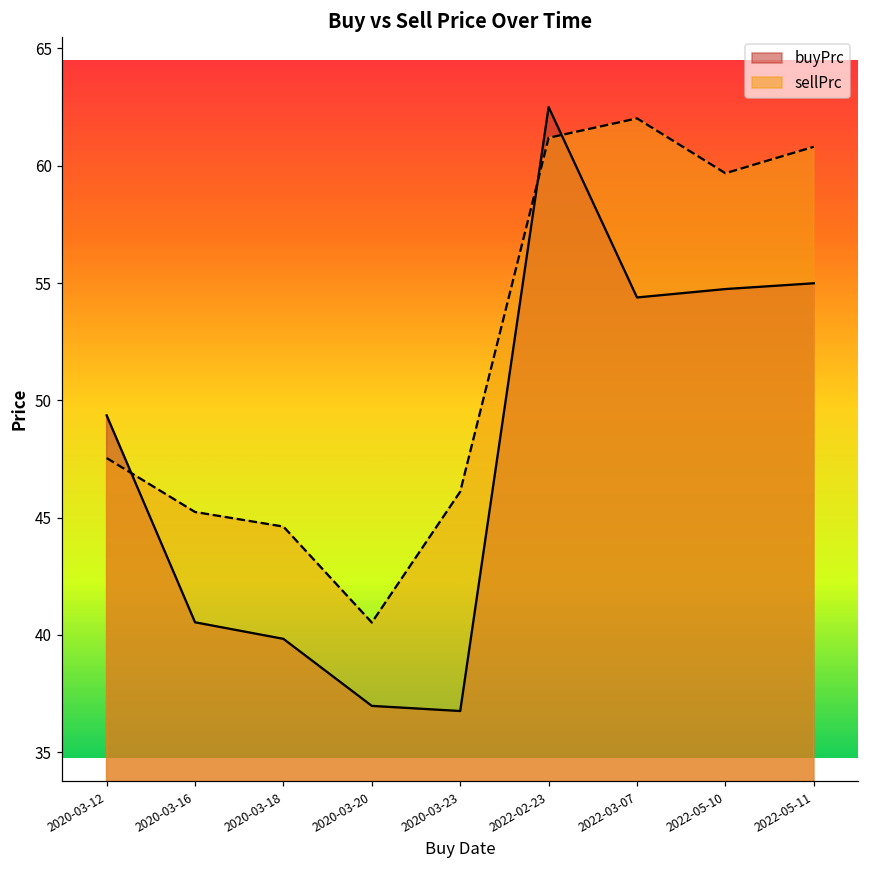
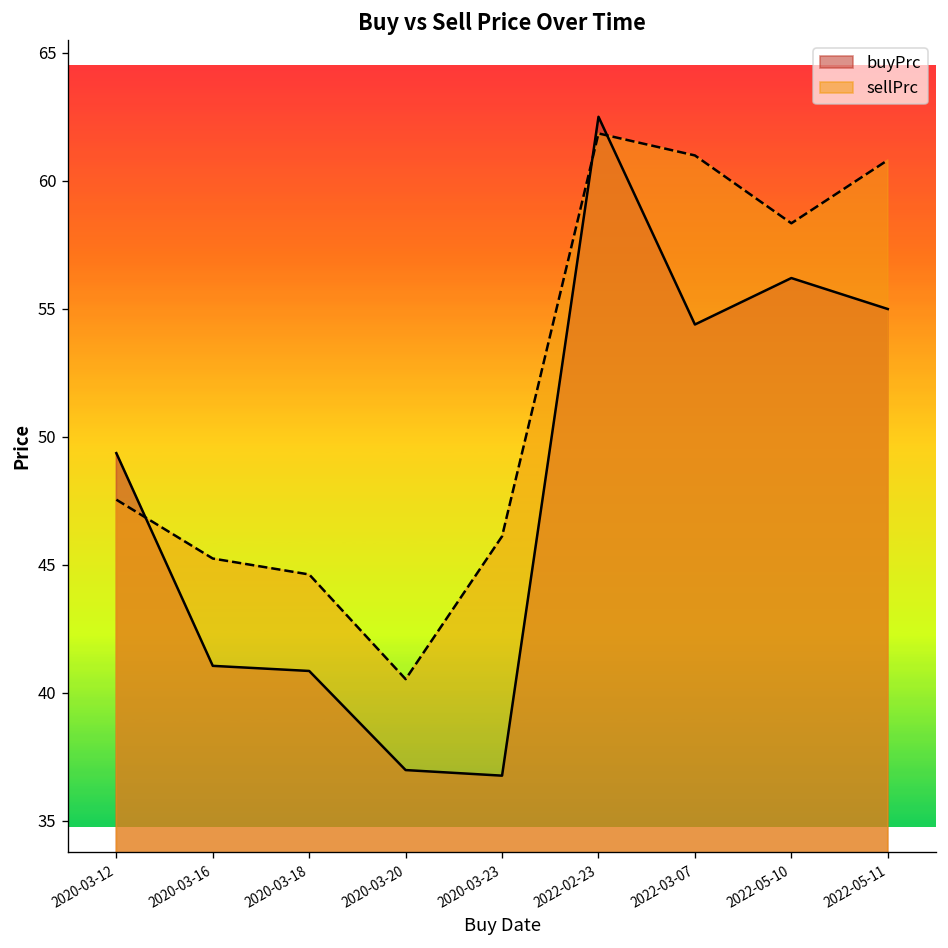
buyPrc, 2020-03-16: 40.5 -> 41.0
buyPrc, 2020-03-18: 39.8 -> 40.8
sellPrc, 2022-02-23: 61.2 -> 61.9
sellPrc, 2022-03-07: 62.0 -> 61.0
buyPrc, 2022-05-10: 54.7 -> 56.2
sellPrc, 2022-05-10: 59.7 -> 58.3
